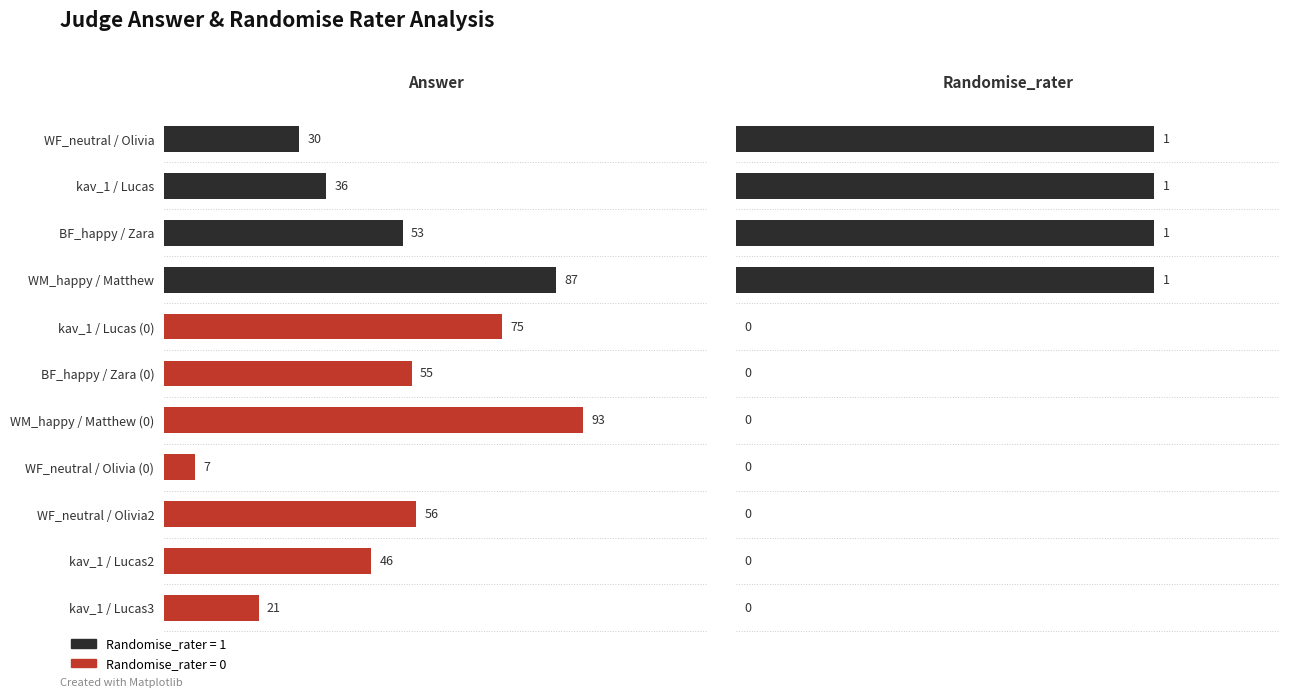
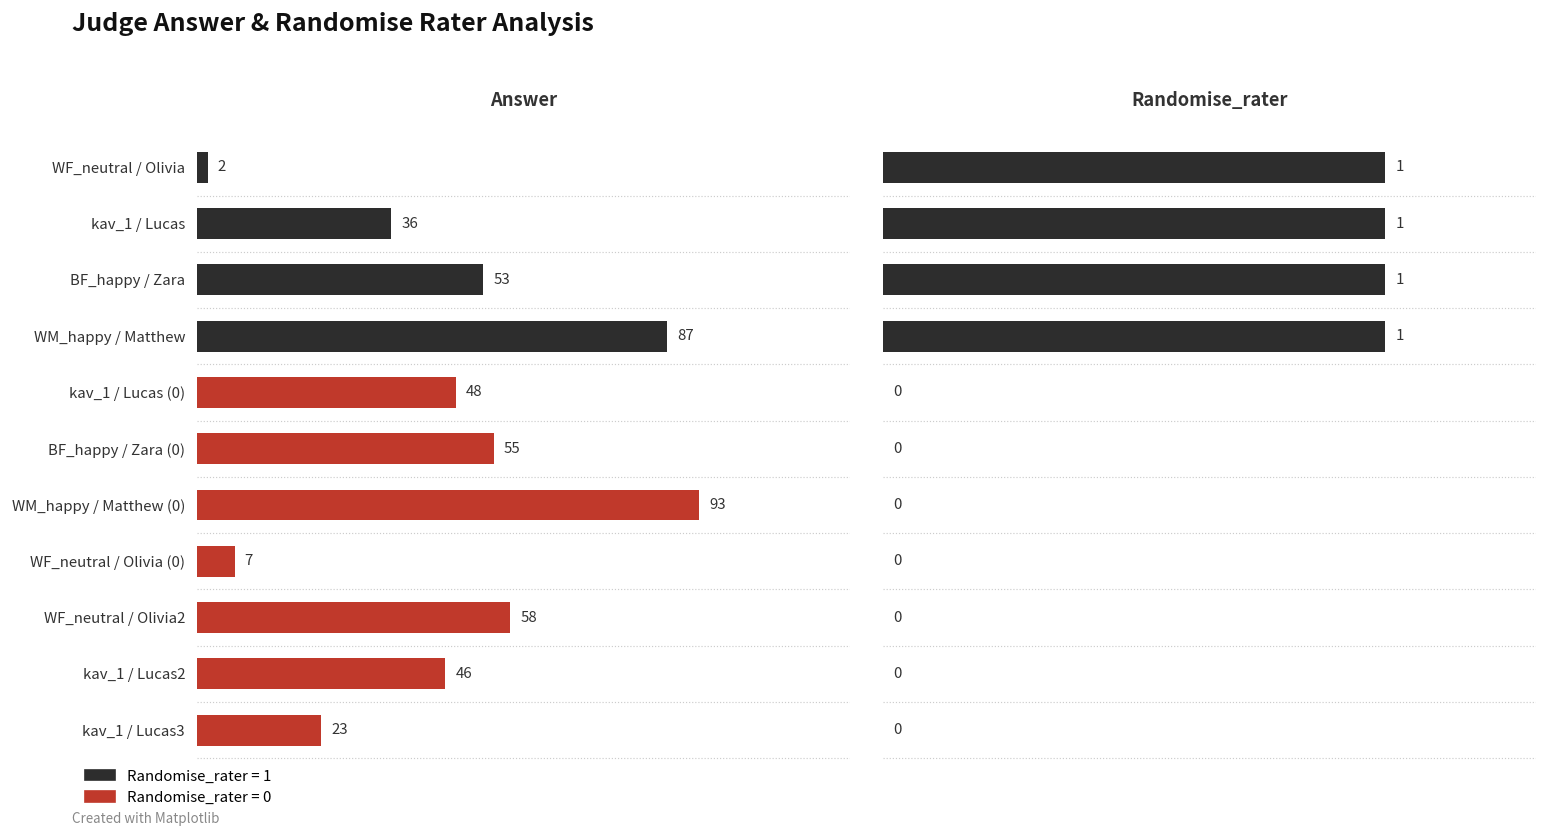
Answer, WF_neutral / Olivia: 30 -> 2
Answer, kav_1 / Lucas (0): 75 -> 48
Answer, WF_neutral / Olivia2: 56 -> 58
Answer, kav_1 / Lucas3: 21 -> 23
